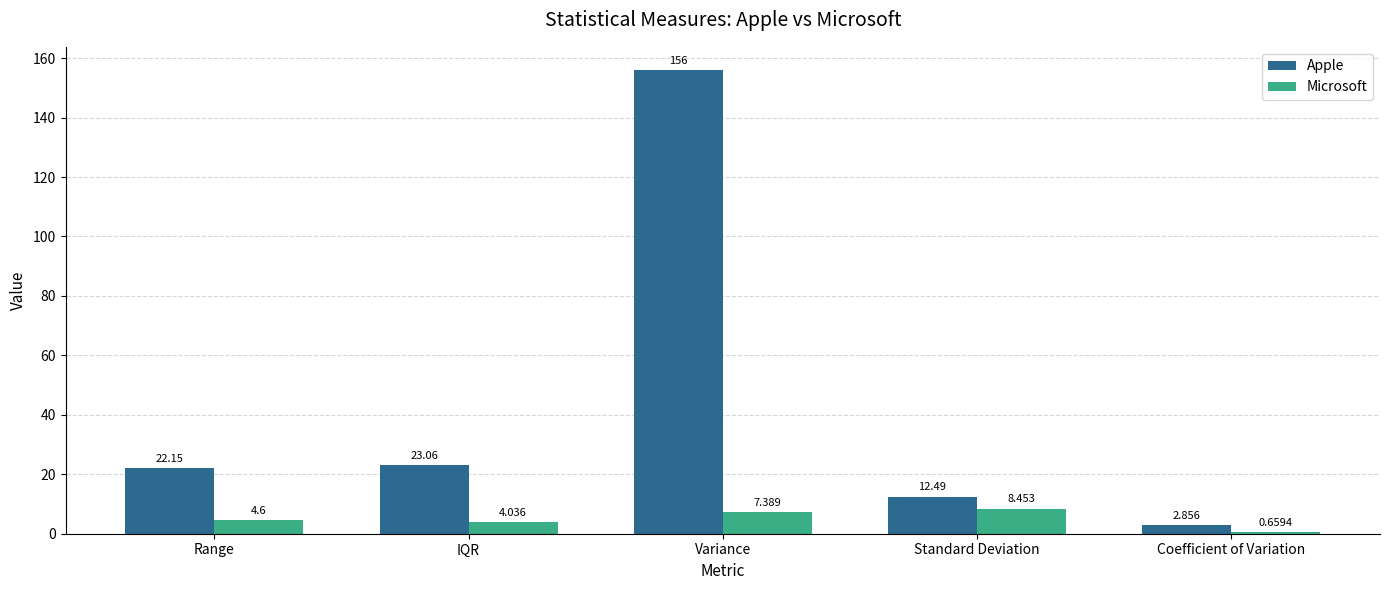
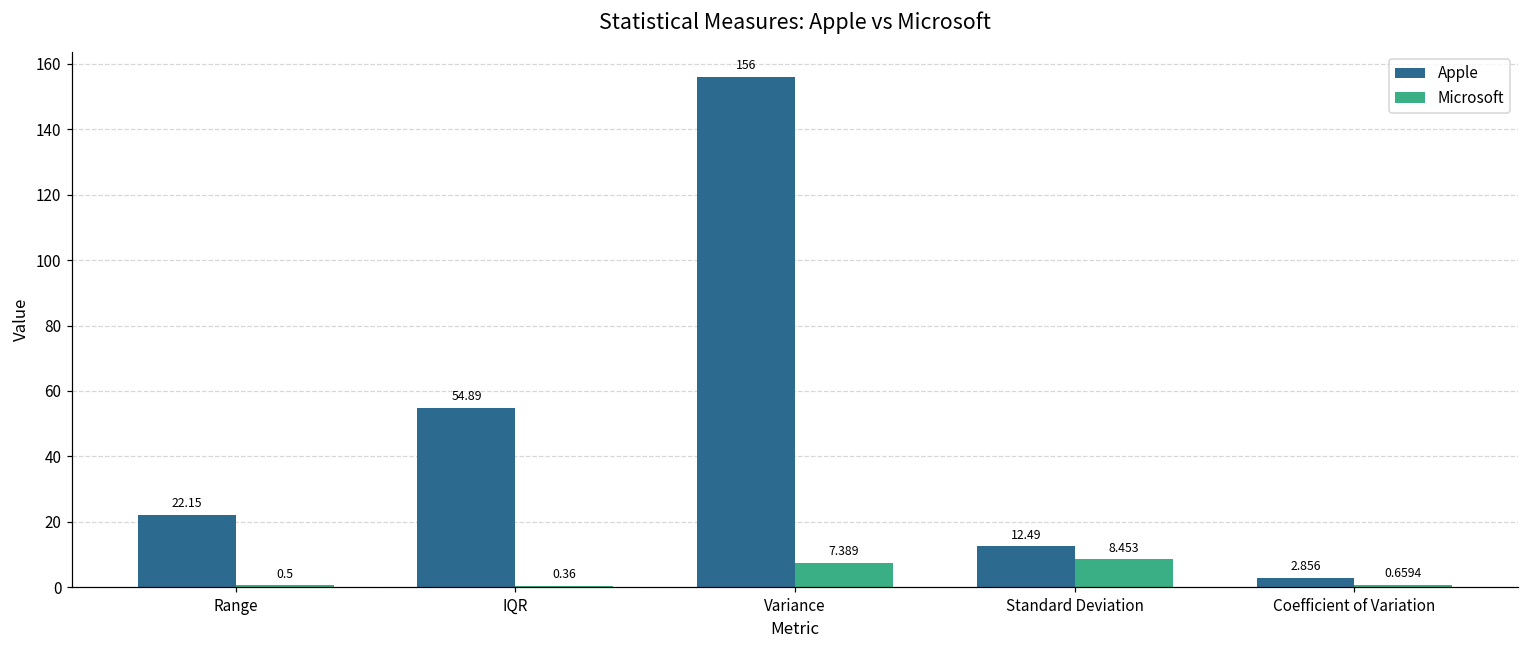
Microsoft, Range: 4.6 -> 0.5
Apple, IQR: 23.06 -> 54.89
Microsoft, IQR: 4.036 -> 0.36
